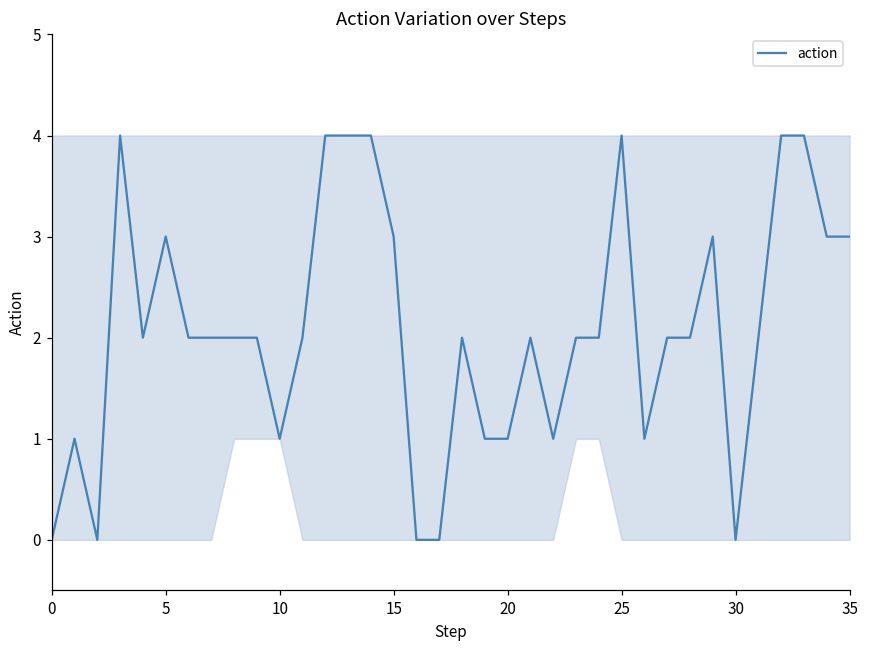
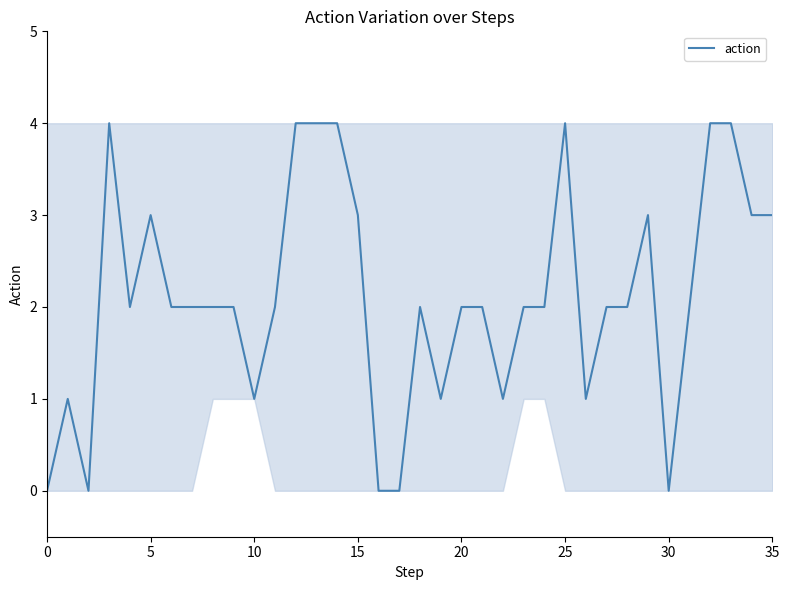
action, 20: 1 -> 2
